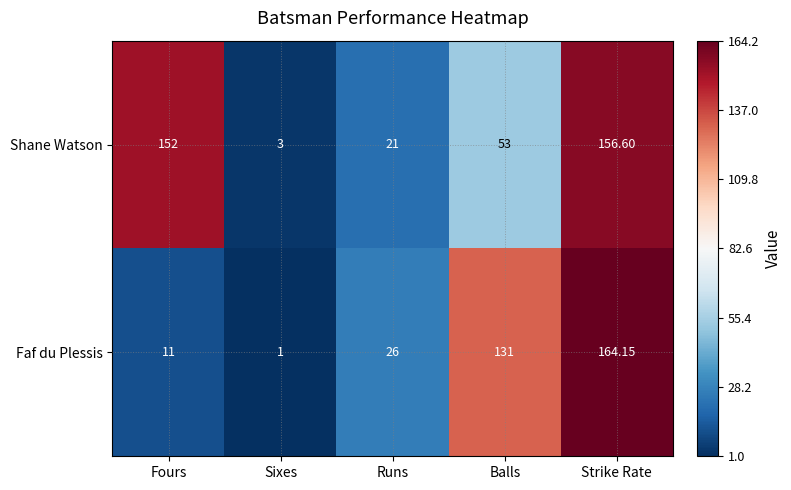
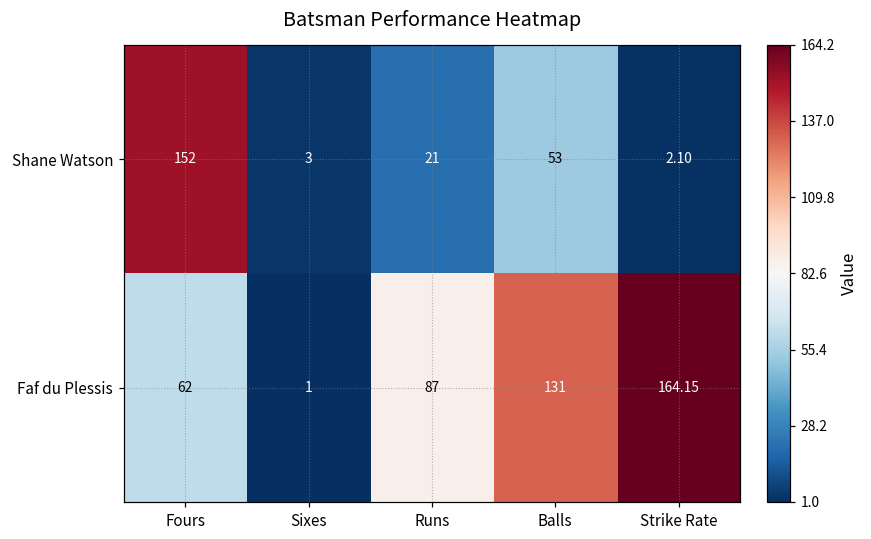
Shane Watson, Strike Rate: 156.60 -> 2.10
Faf du Plessis, Fours: 11 -> 62
Faf du Plessis, Runs: 26 -> 87
